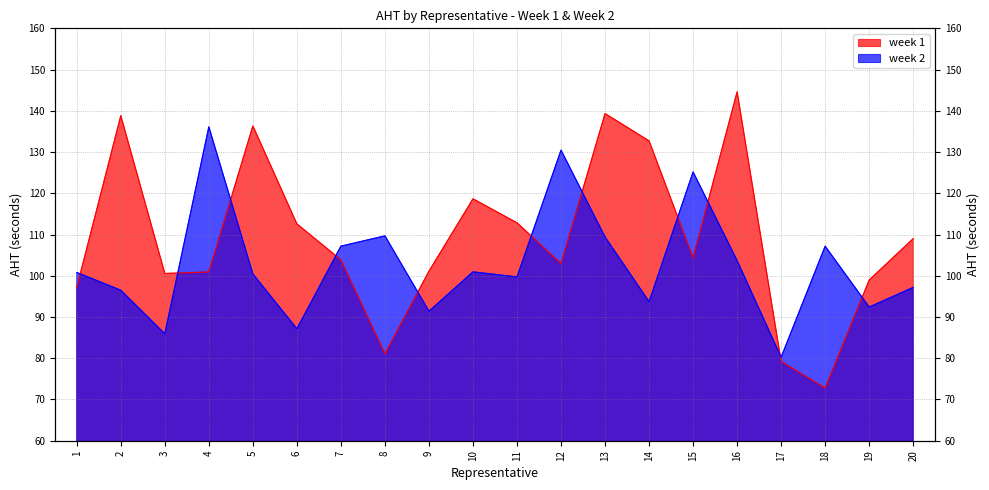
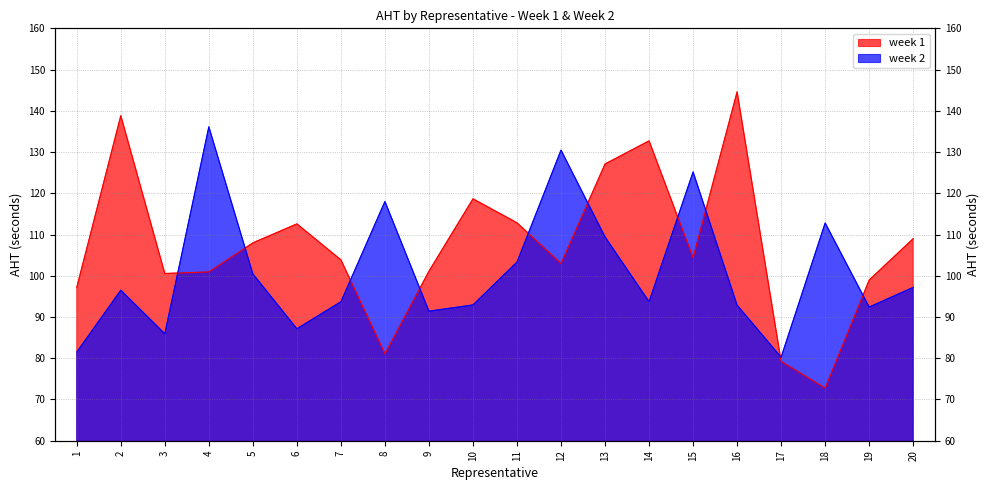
week 2, 1: 101 -> 81
week 1, 5: 136 -> 108
week 2, 7: 107 -> 94
week 2, 8: 110 -> 118
week 2, 10: 101 -> 93
week 2, 11: 100 -> 103
week 1, 13: 139 -> 127
week 2, 16: 104 -> 93
week 2, 18: 107 -> 113
